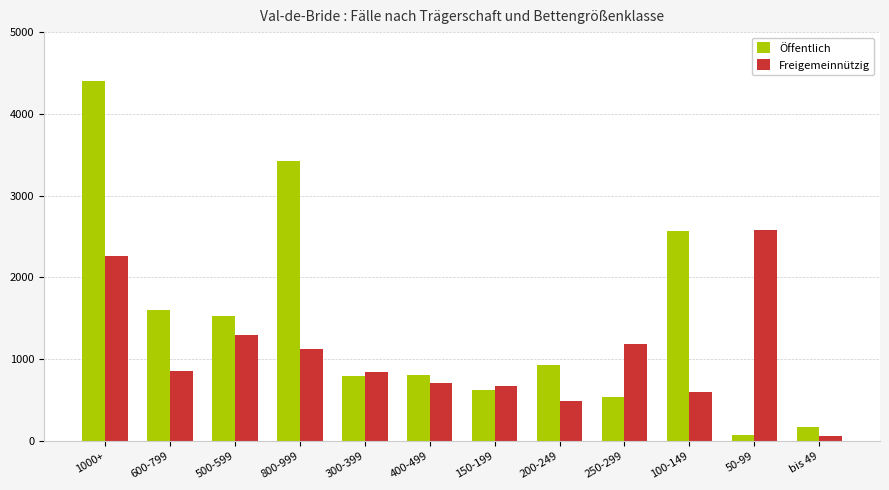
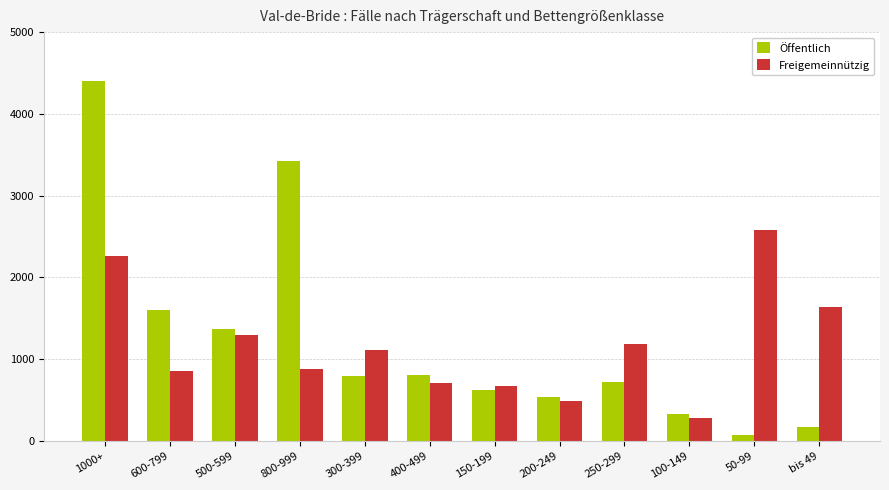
Öffentlich, 500-599: 1500 -> 1400
Freigemeinnützig, 800-999: 1100 -> 900
Freigemeinnützig, 300-399: 900 -> 1100
Öffentlich, 200-249: 900 -> 500
Öffentlich, 250-299: 500 -> 700
Öffentlich, 100-149: 2600 -> 300
Freigemeinnützig, 100-149: 600 -> 300
Freigemeinnützig, bis 49: 100 -> 1600
